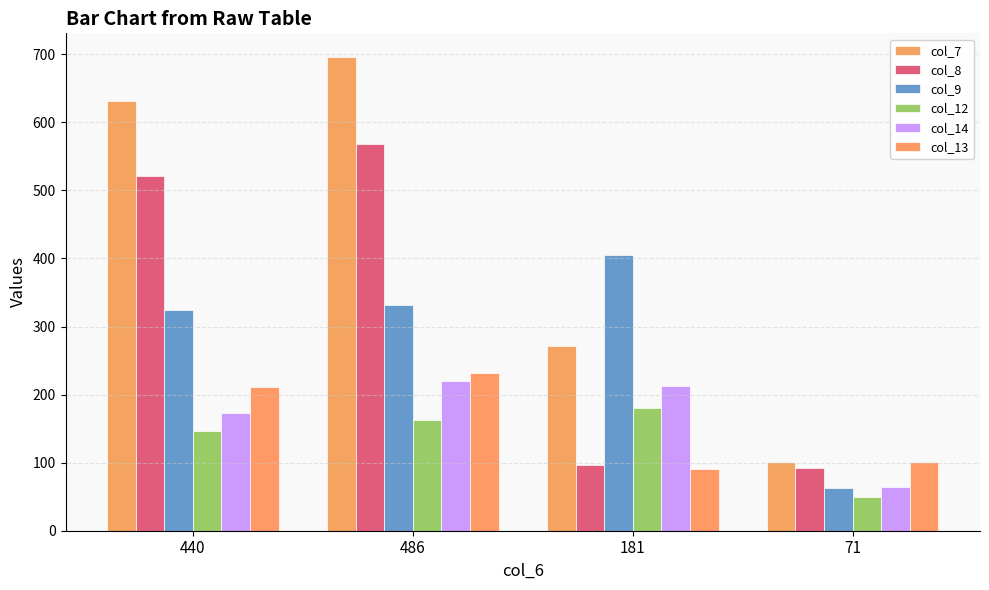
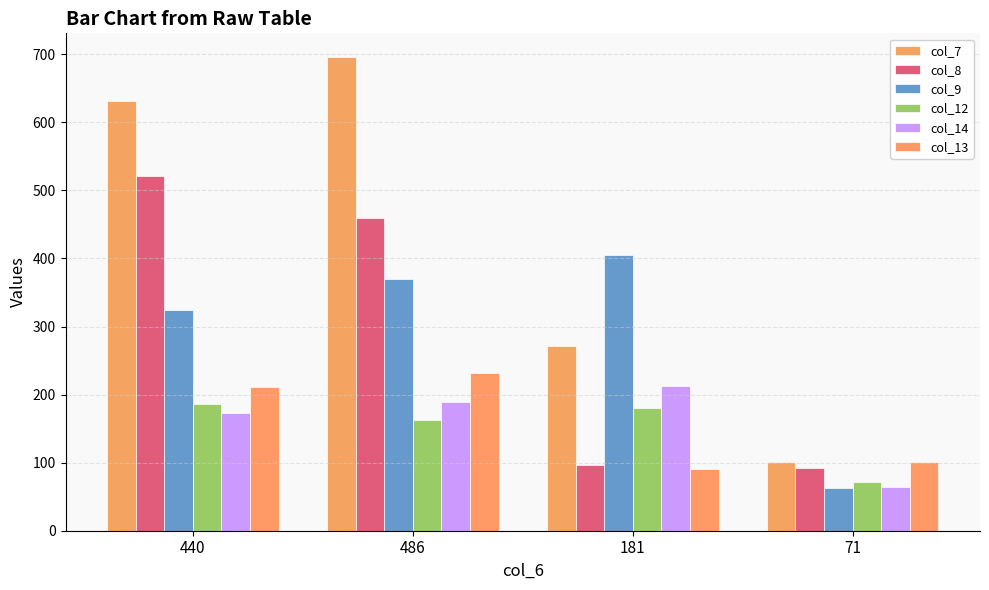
col_12, 440: 150 -> 190
col_8, 486: 570 -> 460
col_9, 486: 330 -> 370
col_14, 486: 220 -> 190
col_12, 71: 50 -> 70
